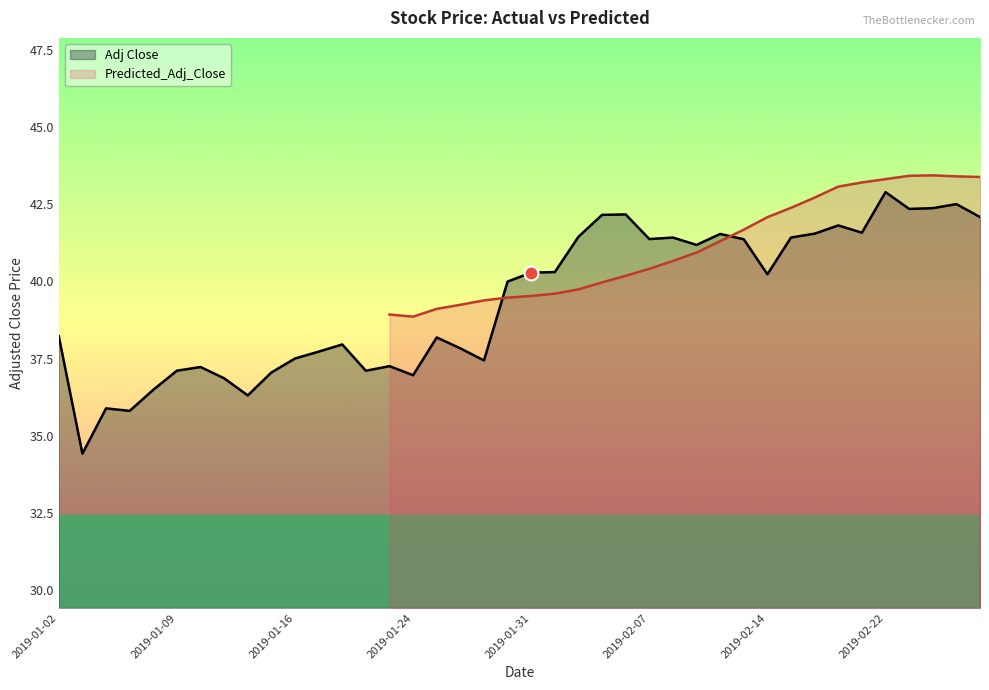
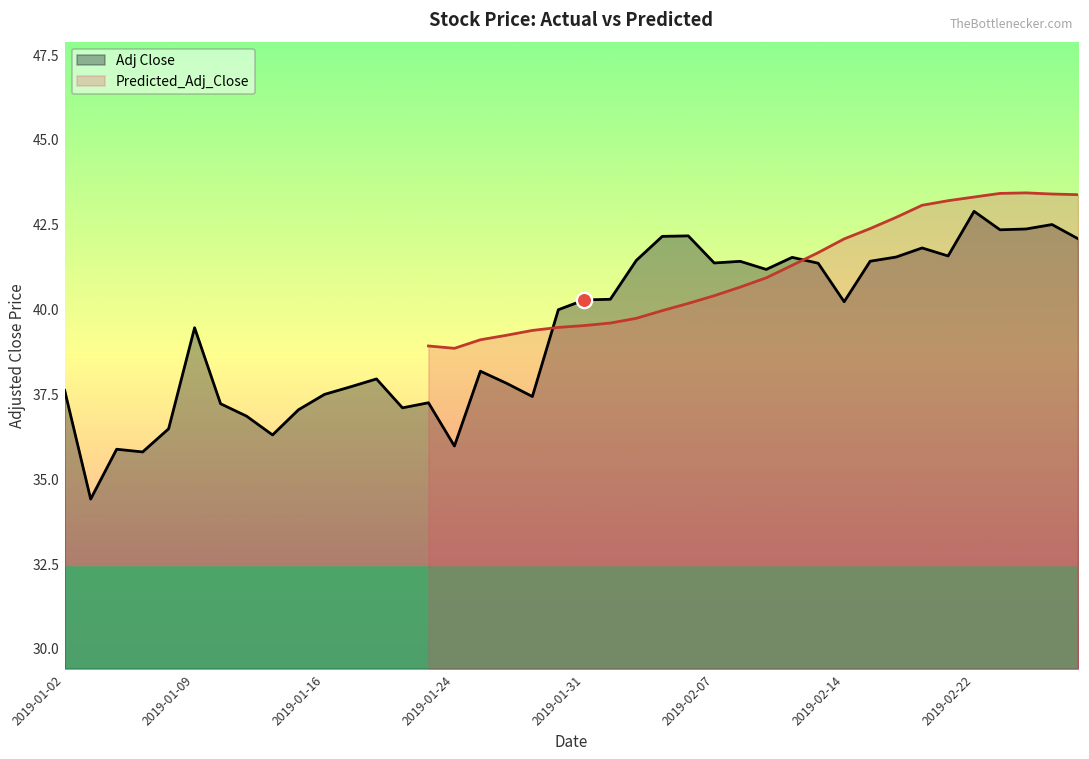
Adj Close, 2019-01-02: 38.2 -> 37.6
Adj Close, 2019-01-09: 37.1 -> 39.5
Adj Close, 2019-01-24: 37.0 -> 36.0
